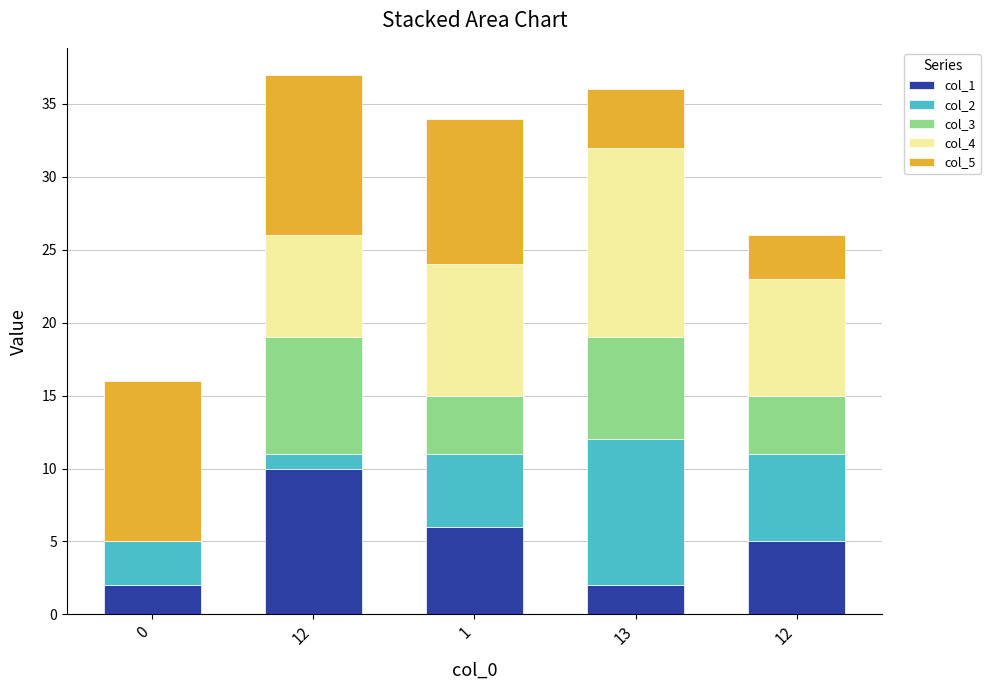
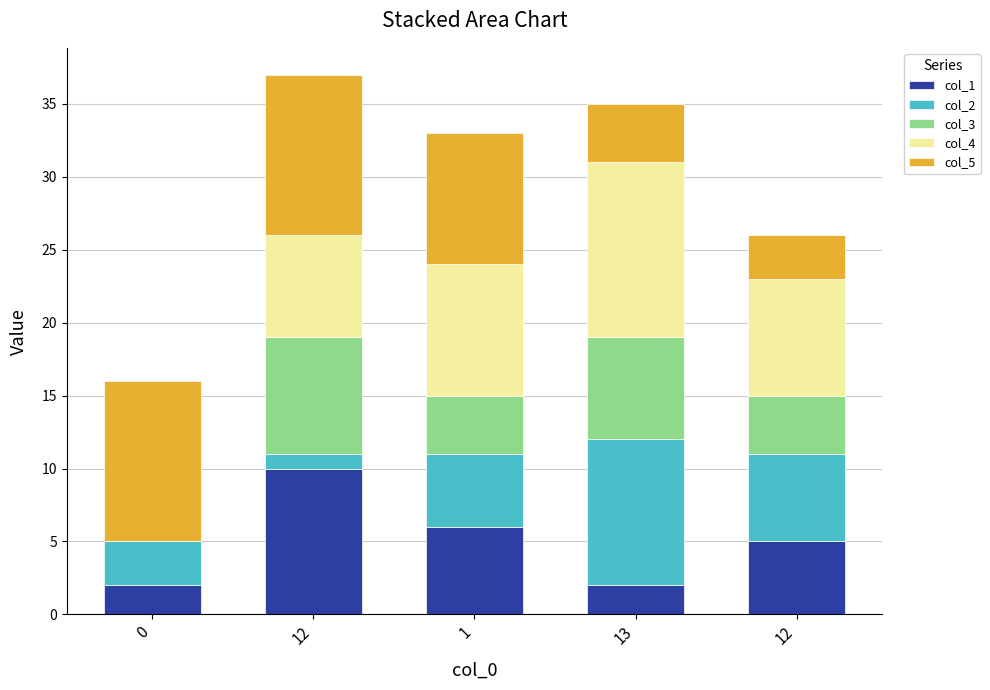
col_5, 1: 10 -> 9
col_4, 13: 13 -> 12
